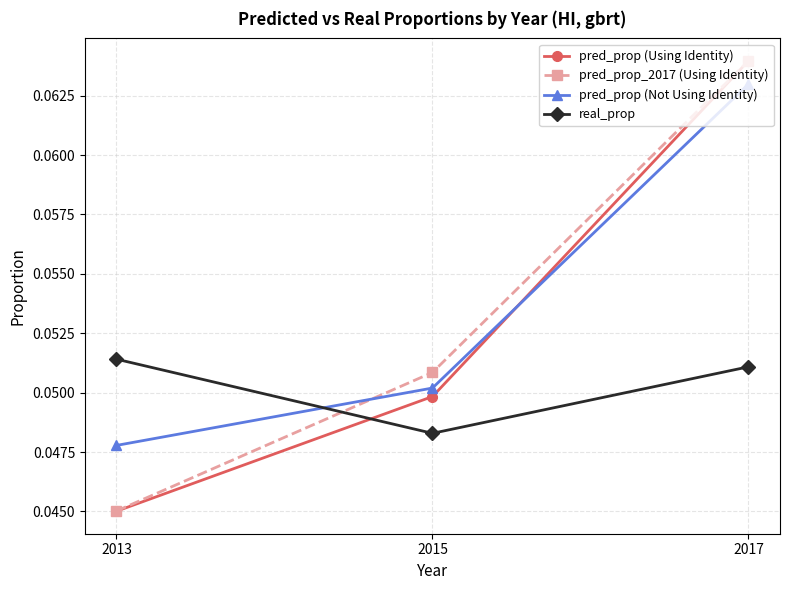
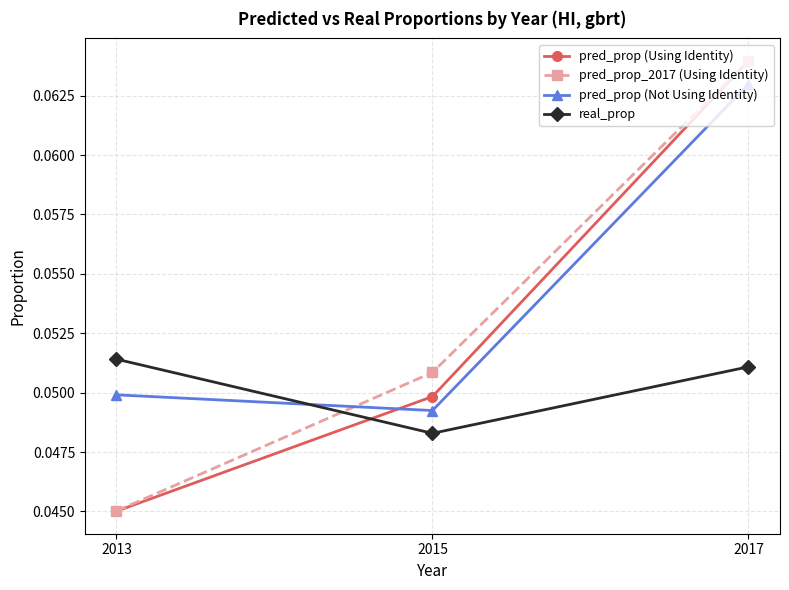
pred_prop (Not Using Identity), 2013: 0.0478 -> 0.0499
pred_prop (Not Using Identity), 2015: 0.0502 -> 0.0492
